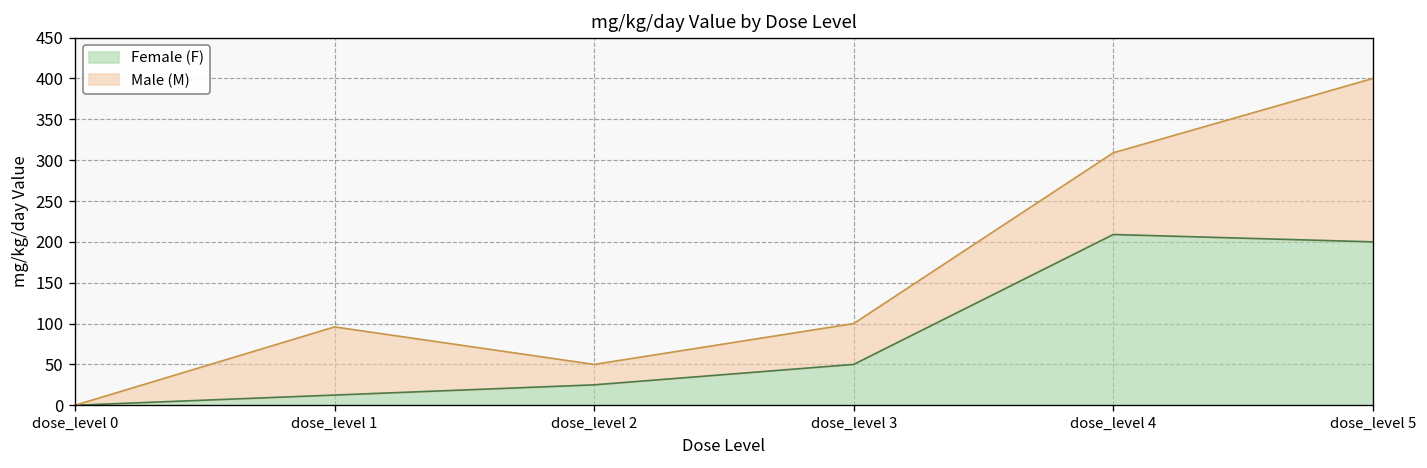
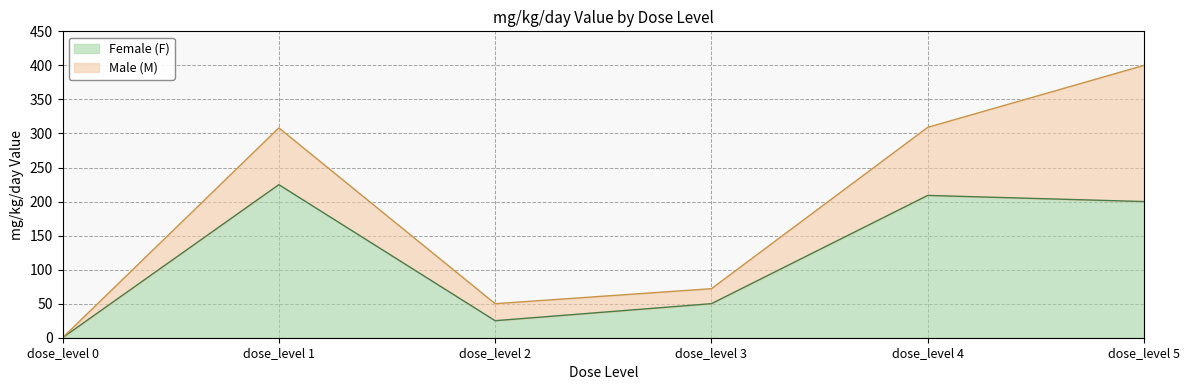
Female (F), dose_level 1: 10 -> 220
Male (M), dose_level 3: 50 -> 20
